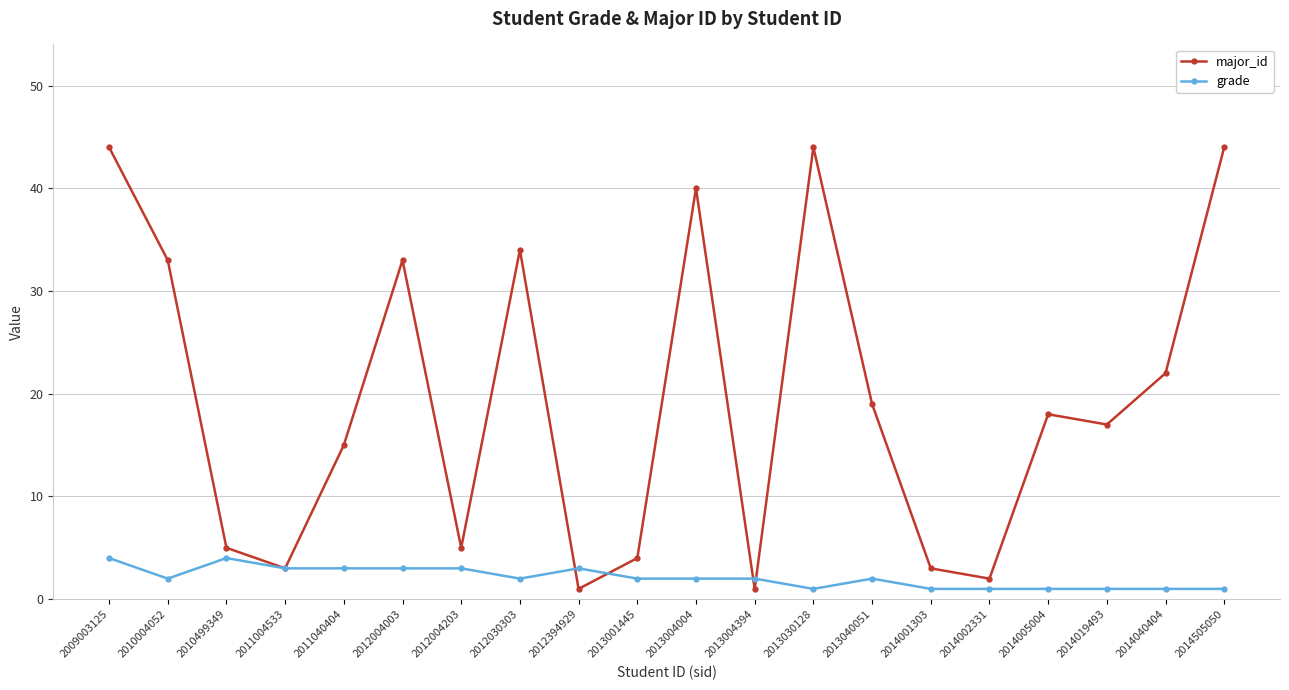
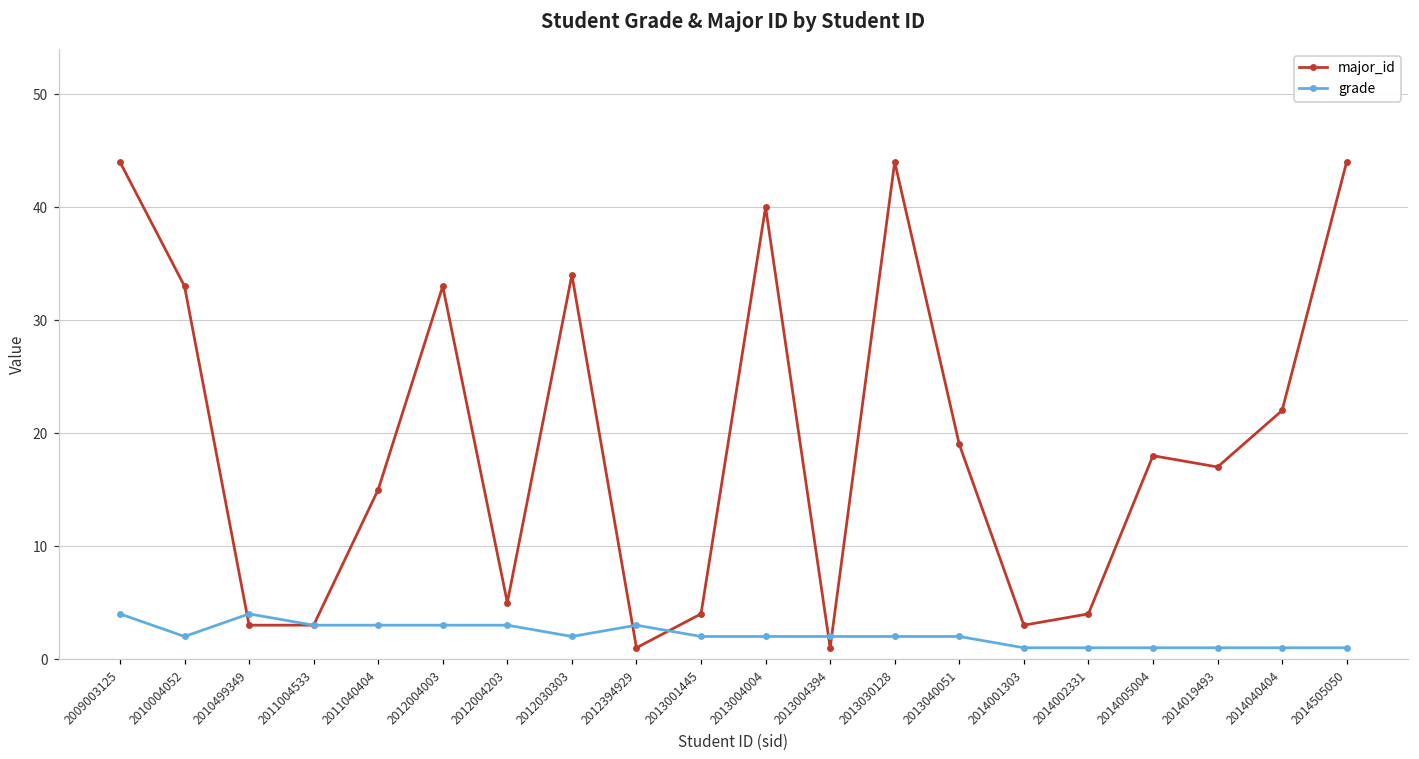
major_id, 2010499349: 5 -> 3
grade, 2013030128: 1 -> 2
major_id, 2014002331: 2 -> 4
